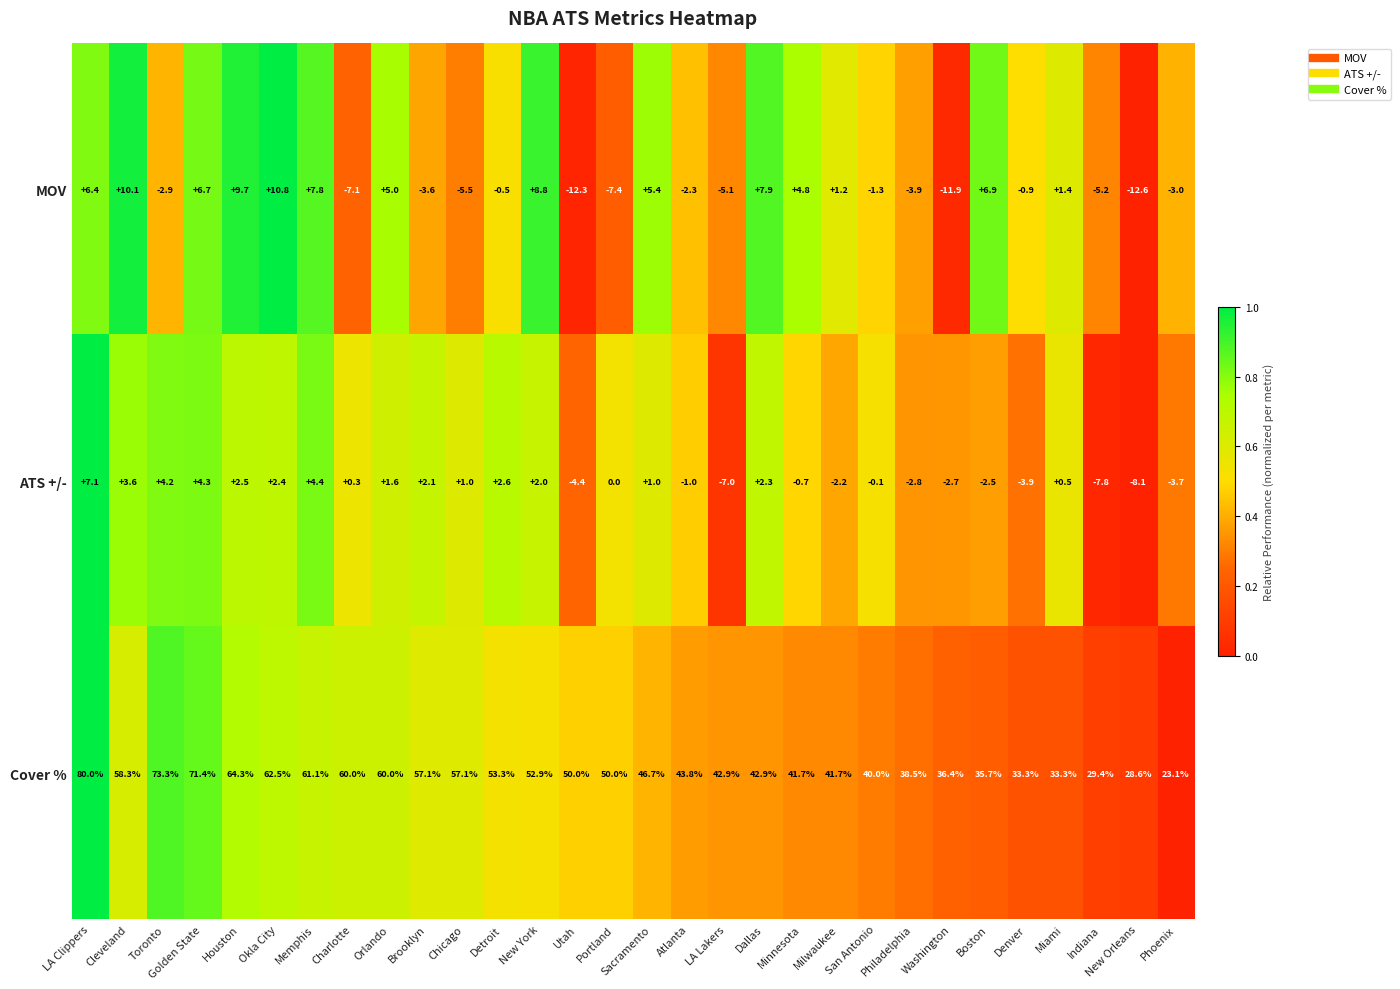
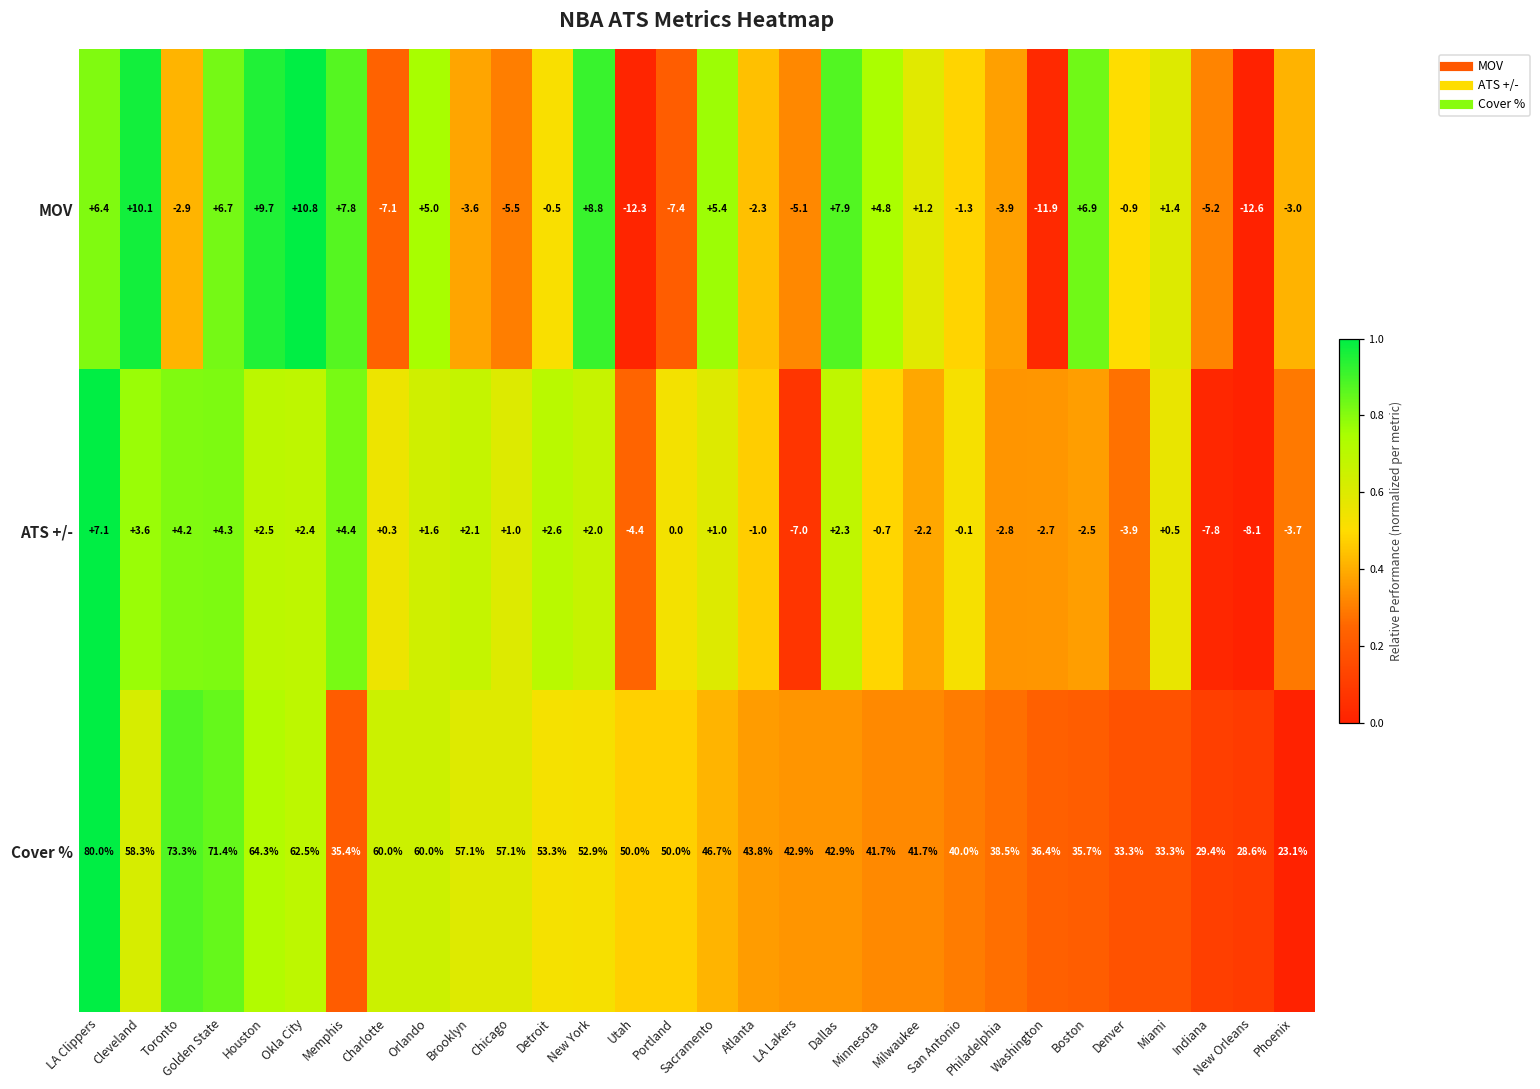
Cover %, Memphis: 61.1% -> 35.4%
